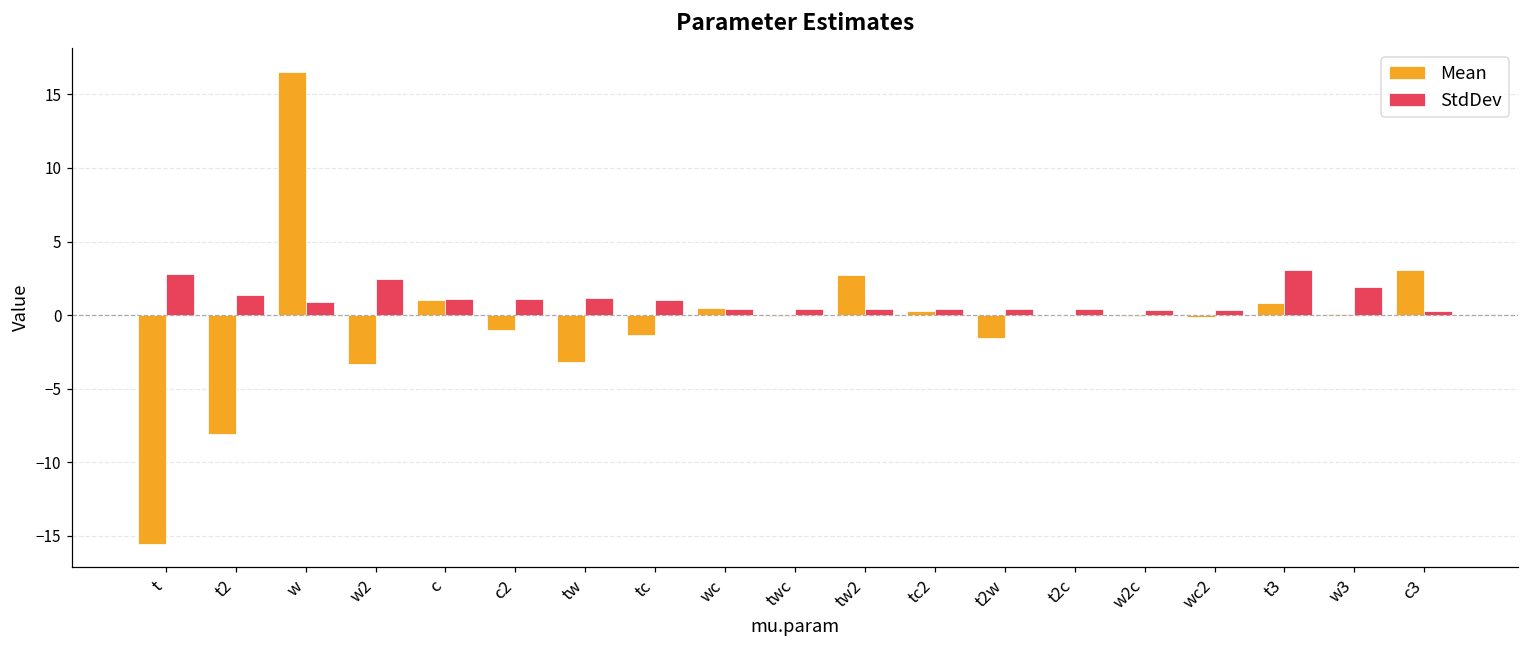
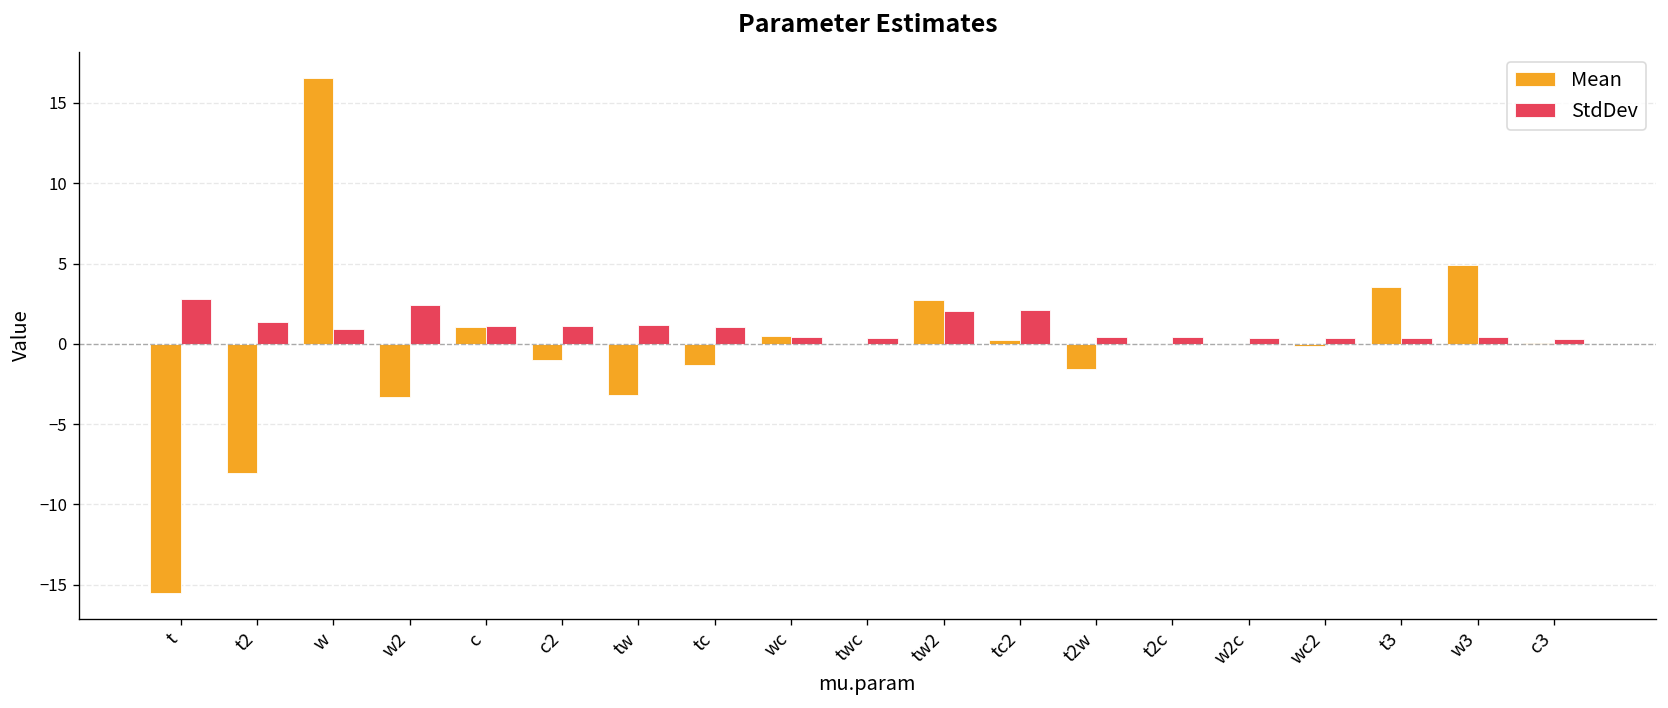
StdDev, tw2: 0.4 -> 2.0
StdDev, tc2: 0.4 -> 2.1
Mean, t3: 0.9 -> 3.5
StdDev, t3: 3.1 -> 0.4
Mean, w3: 0.1 -> 4.9
StdDev, w3: 1.9 -> 0.4
Mean, c3: 3.1 -> 0.0
